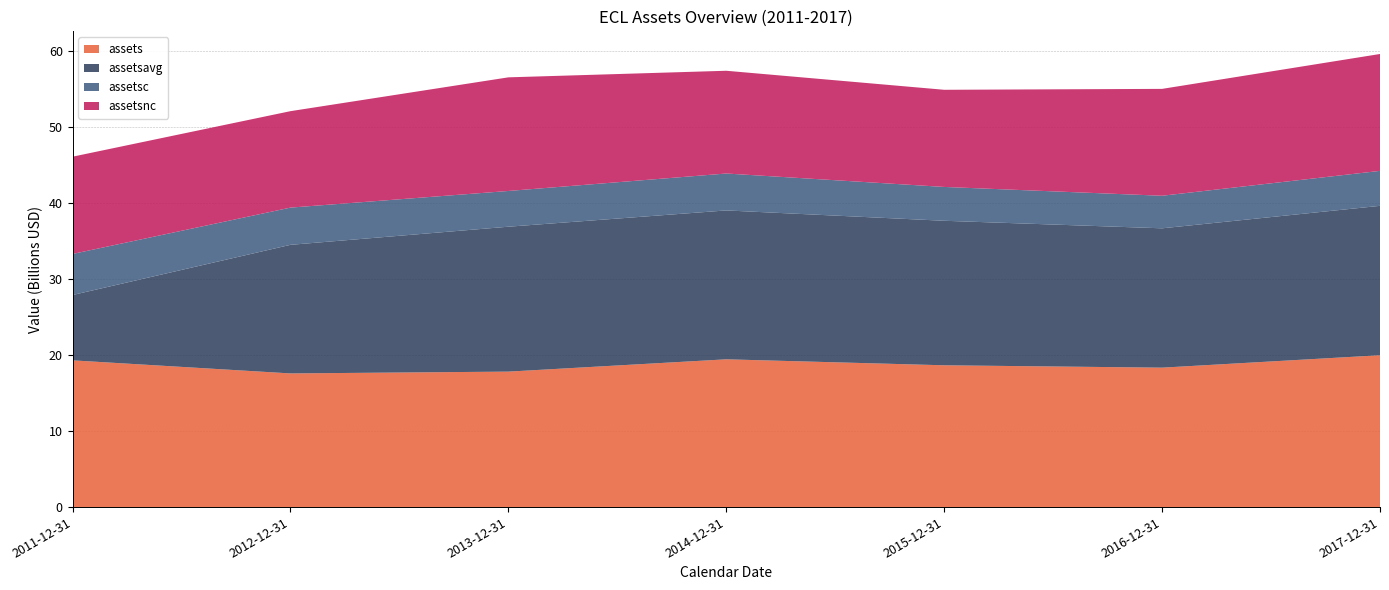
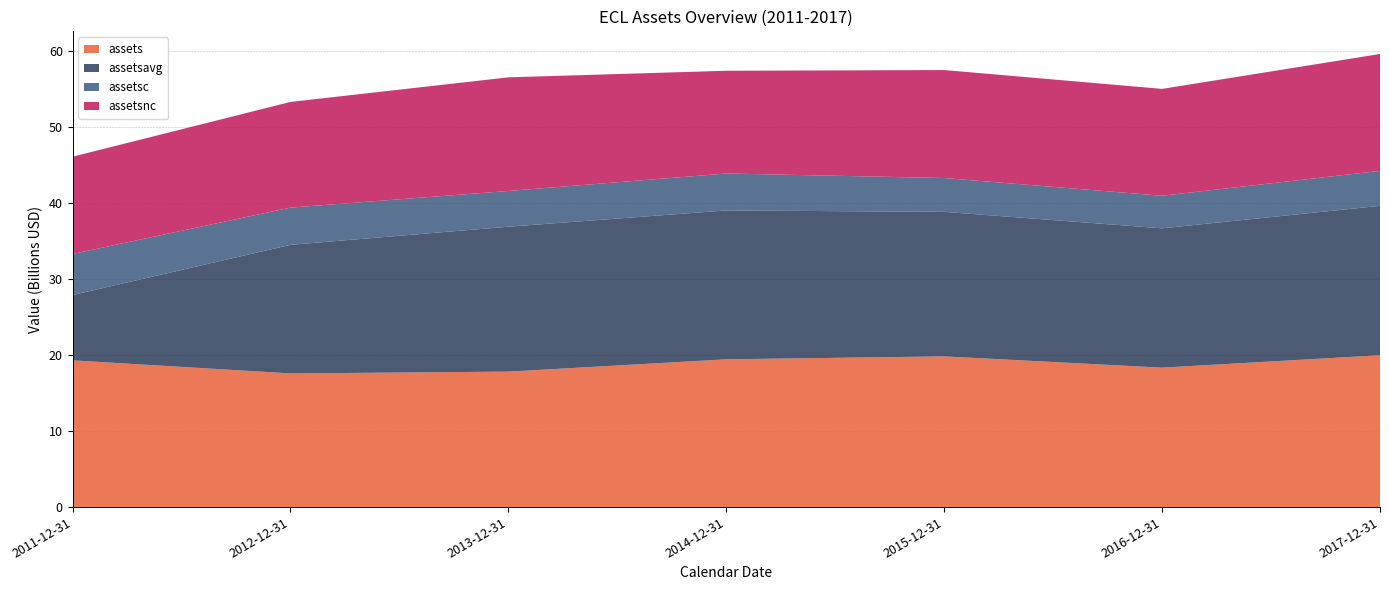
assetsnc, 2012-12-31: 13 -> 14
assets, 2015-12-31: 19 -> 20
assetsnc, 2015-12-31: 13 -> 14
